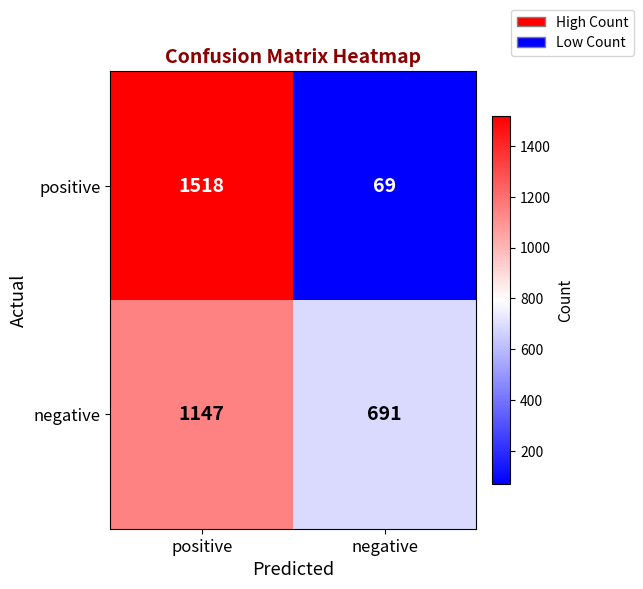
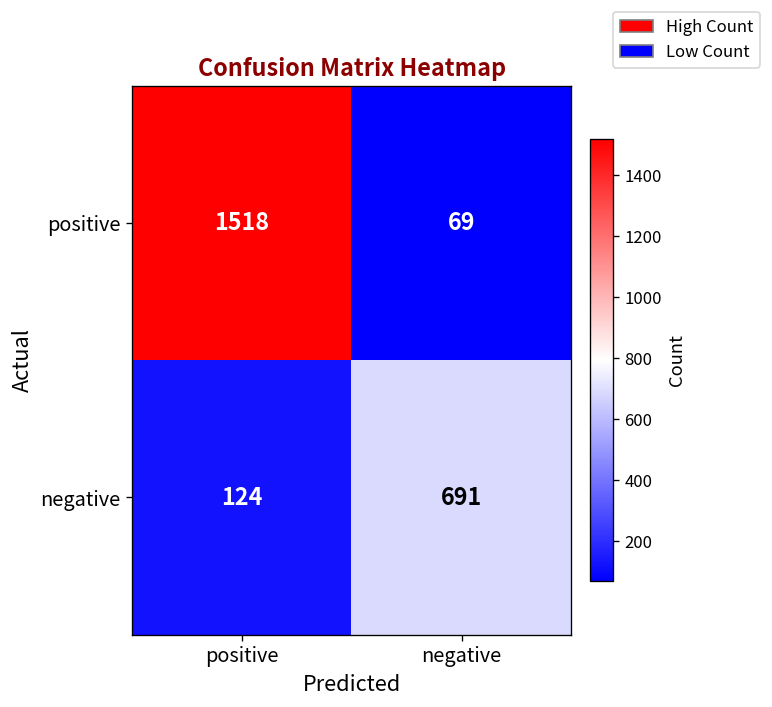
negative, positive: 1147 -> 124
